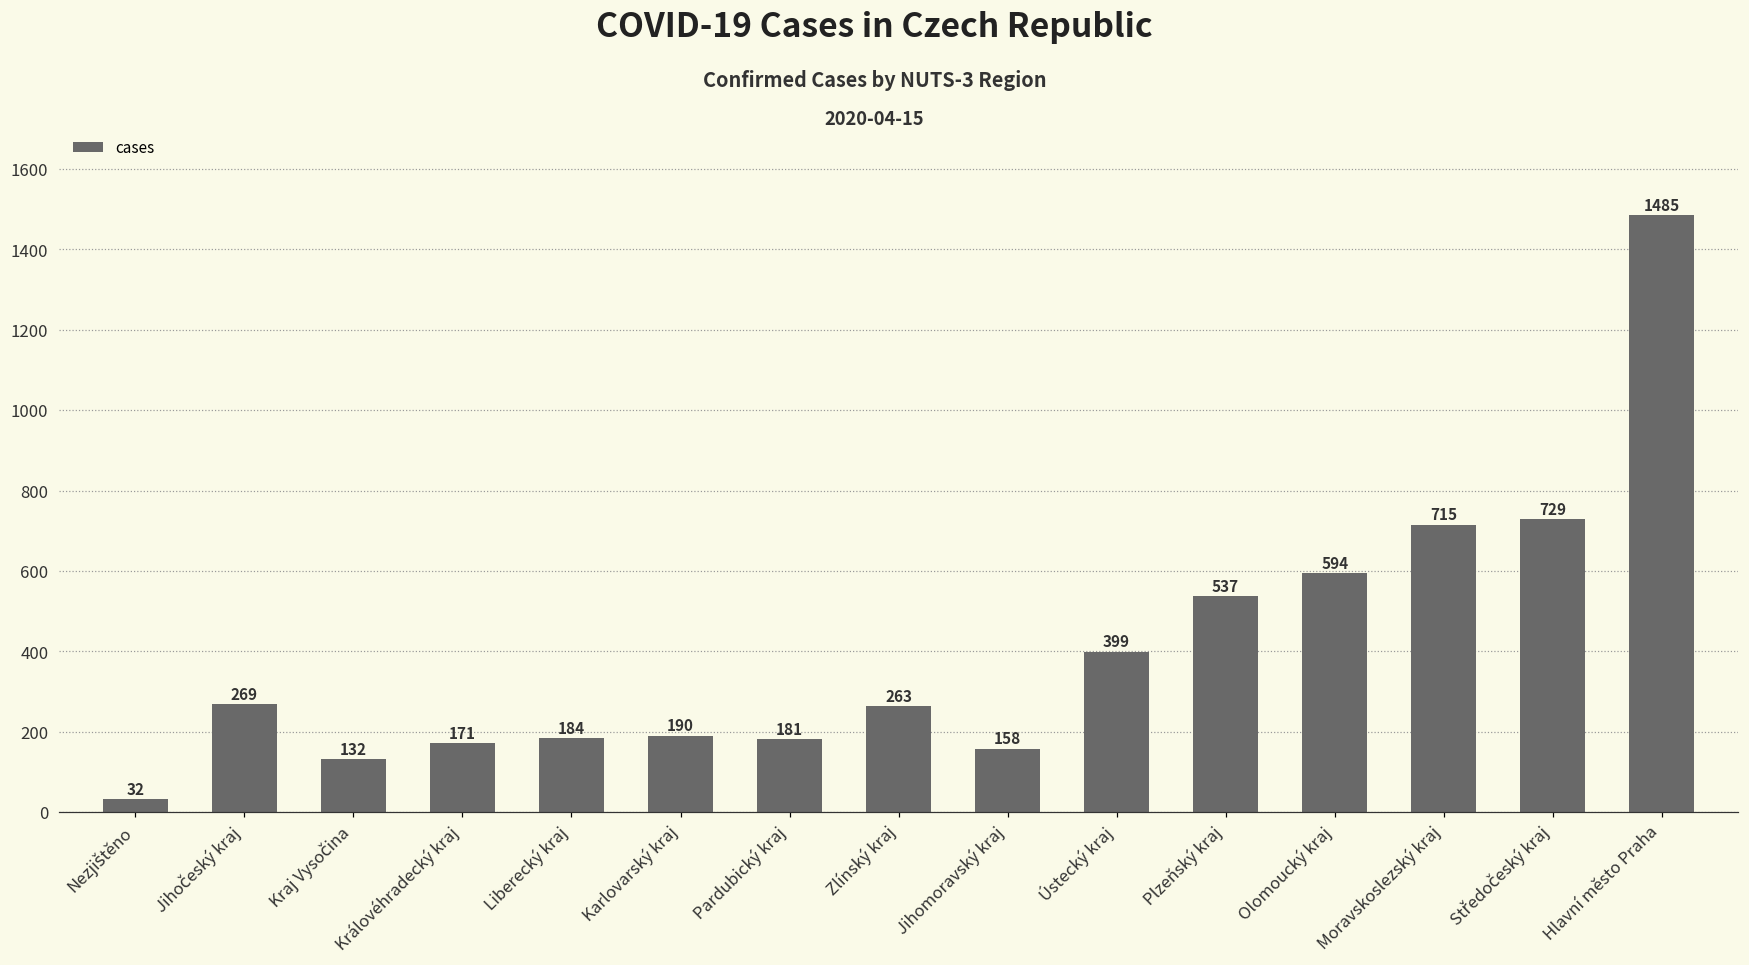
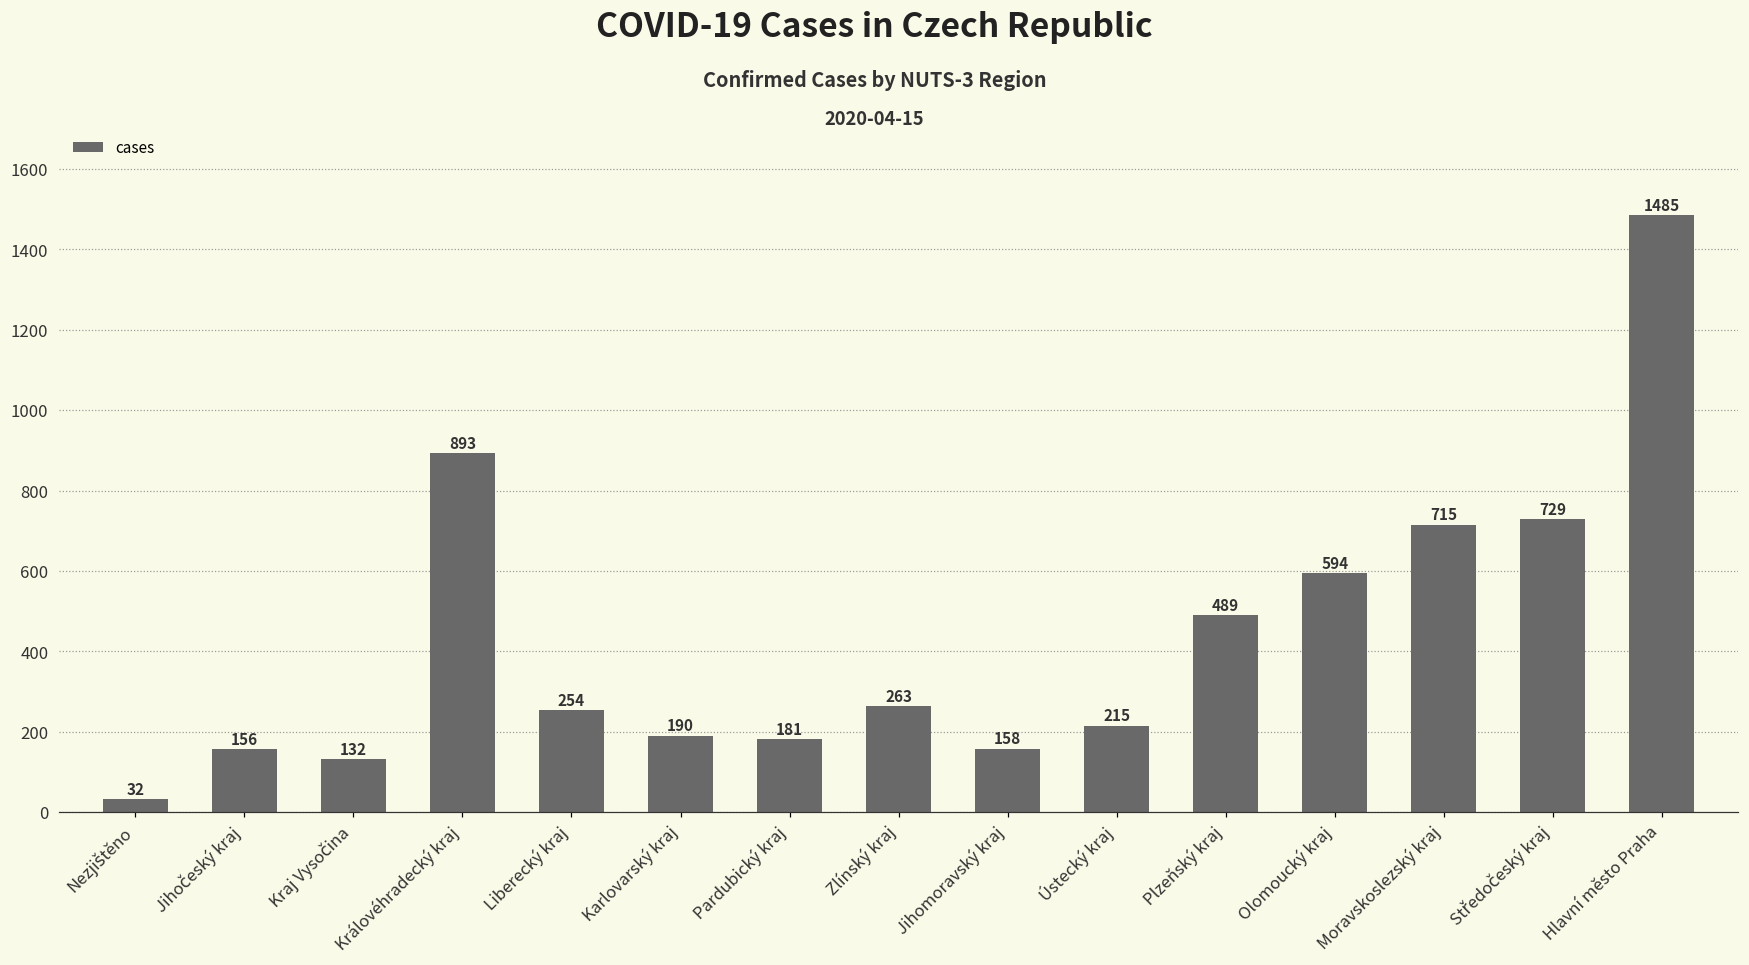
Jihočeský kraj: 269 -> 156
Královéhradecký kraj: 171 -> 893
Liberecký kraj: 184 -> 254
Ústecký kraj: 399 -> 215
Plzeňský kraj: 537 -> 489
